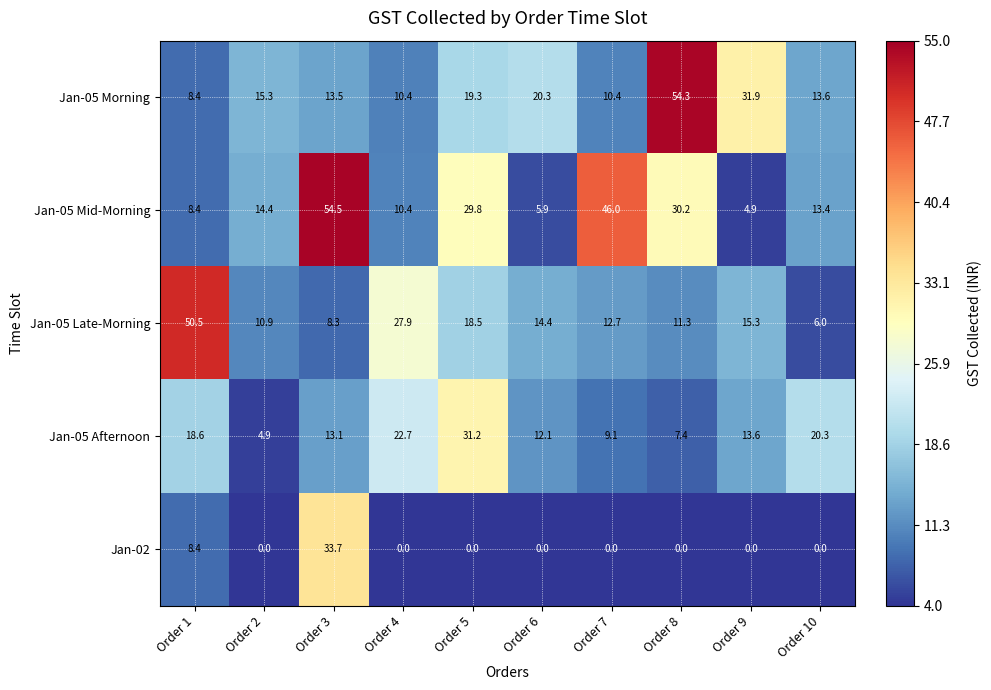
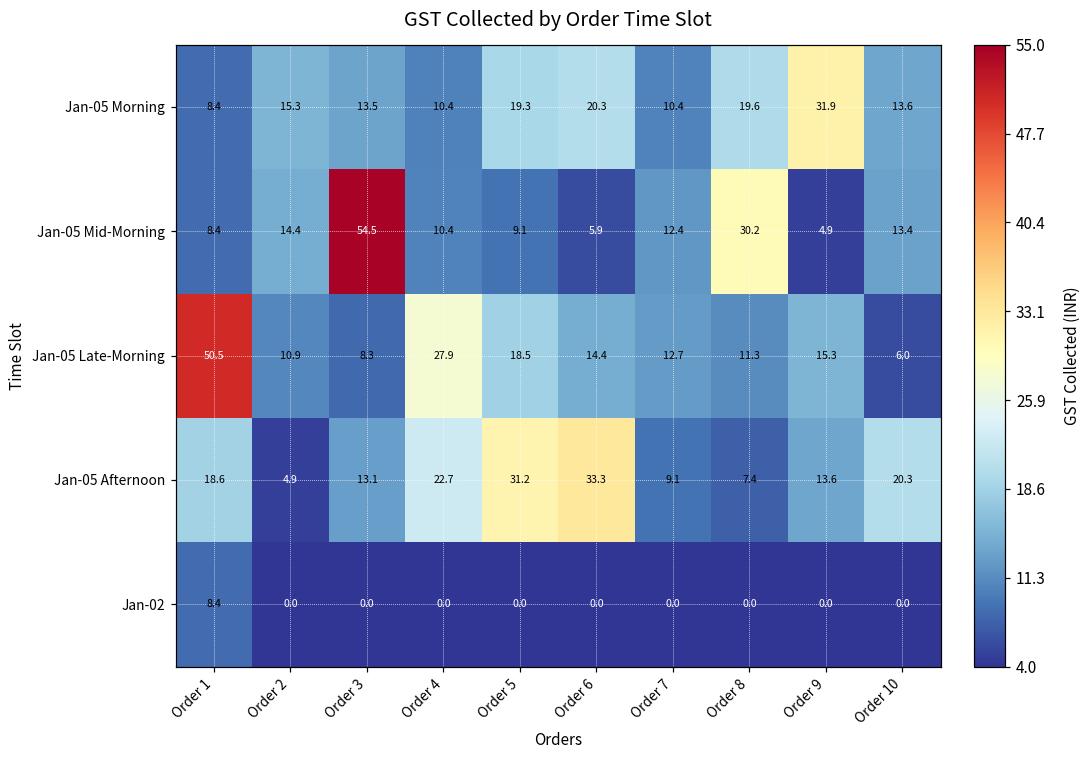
Jan-05 Morning, Order 8: 54.3 -> 19.6
Jan-05 Mid-Morning, Order 5: 29.8 -> 9.1
Jan-05 Mid-Morning, Order 7: 46.0 -> 12.4
Jan-05 Afternoon, Order 6: 12.1 -> 33.3
Jan-02, Order 3: 33.7 -> 0.0
